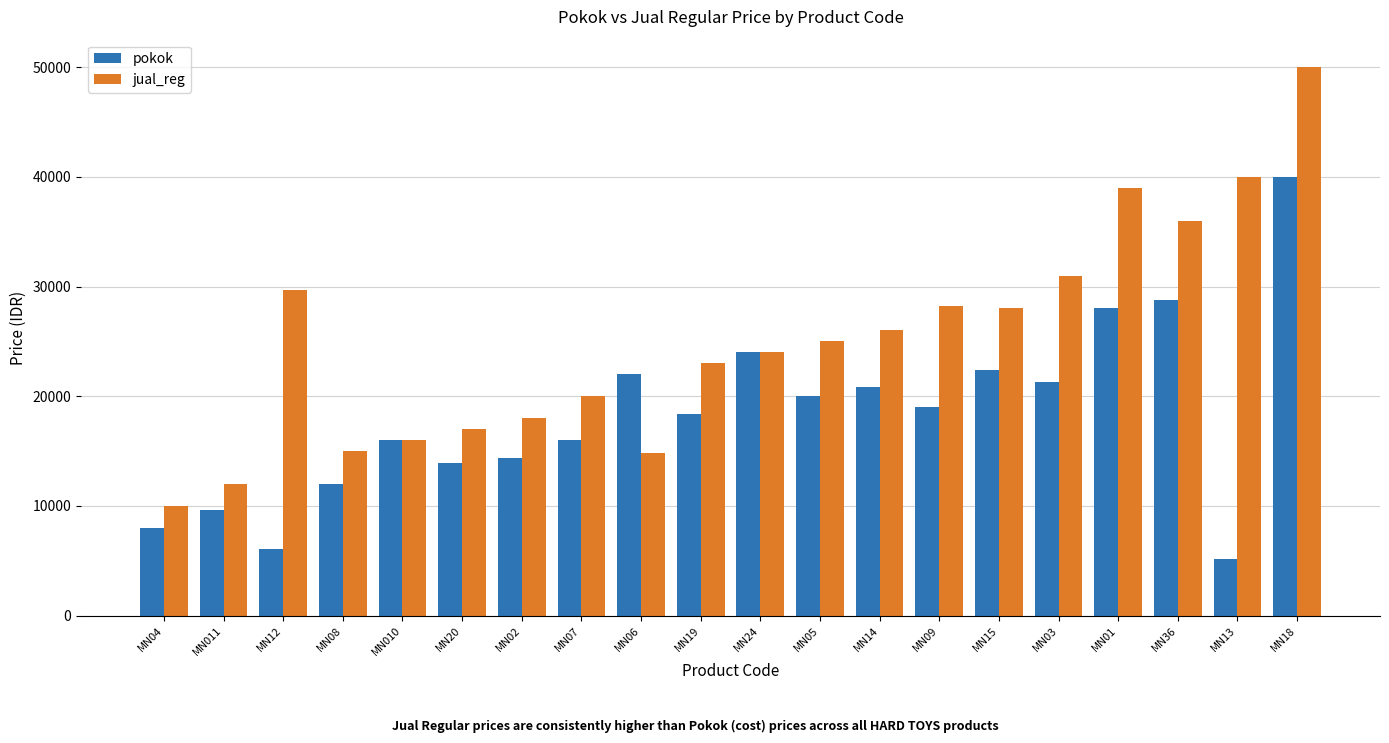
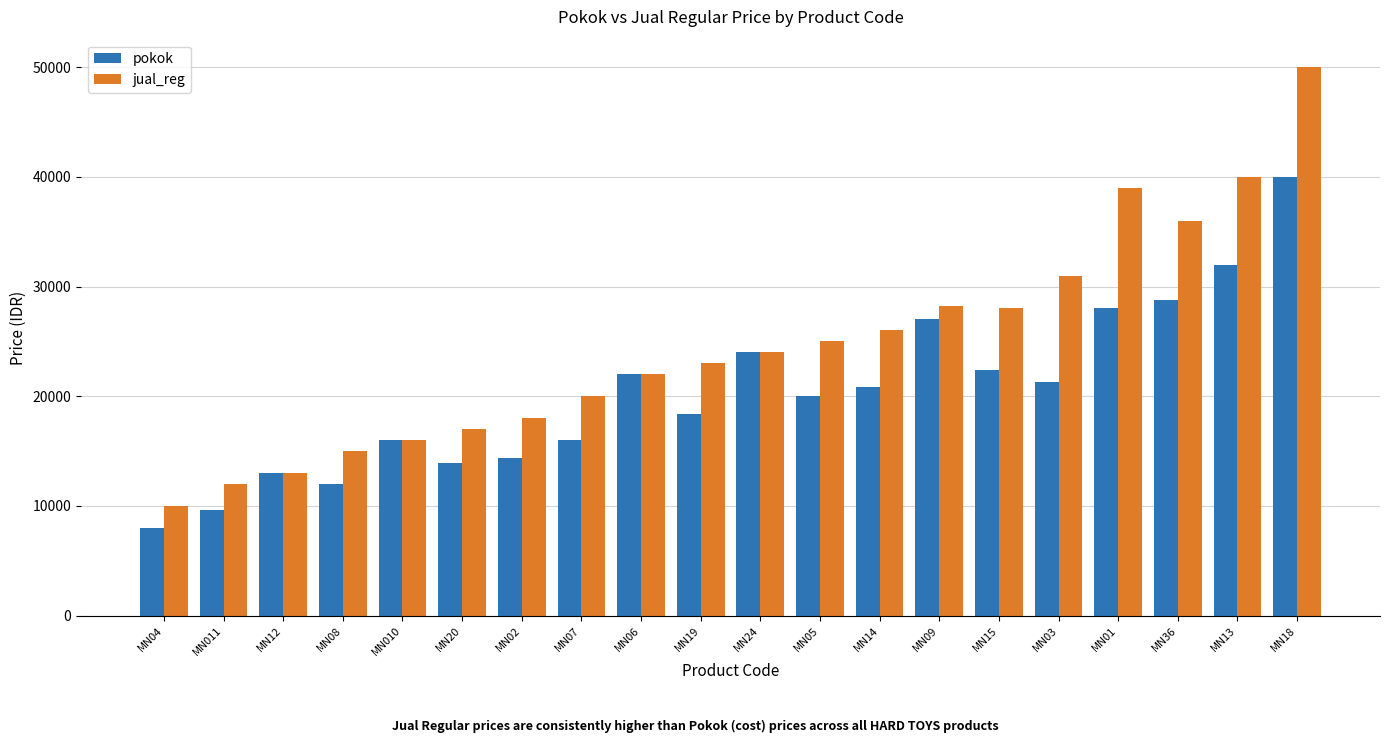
pokok, MN12: 6100 -> 13000
jual_reg, MN12: 29600 -> 13000
jual_reg, MN06: 14800 -> 22000
pokok, MN09: 19000 -> 27000
pokok, MN13: 5200 -> 32000
